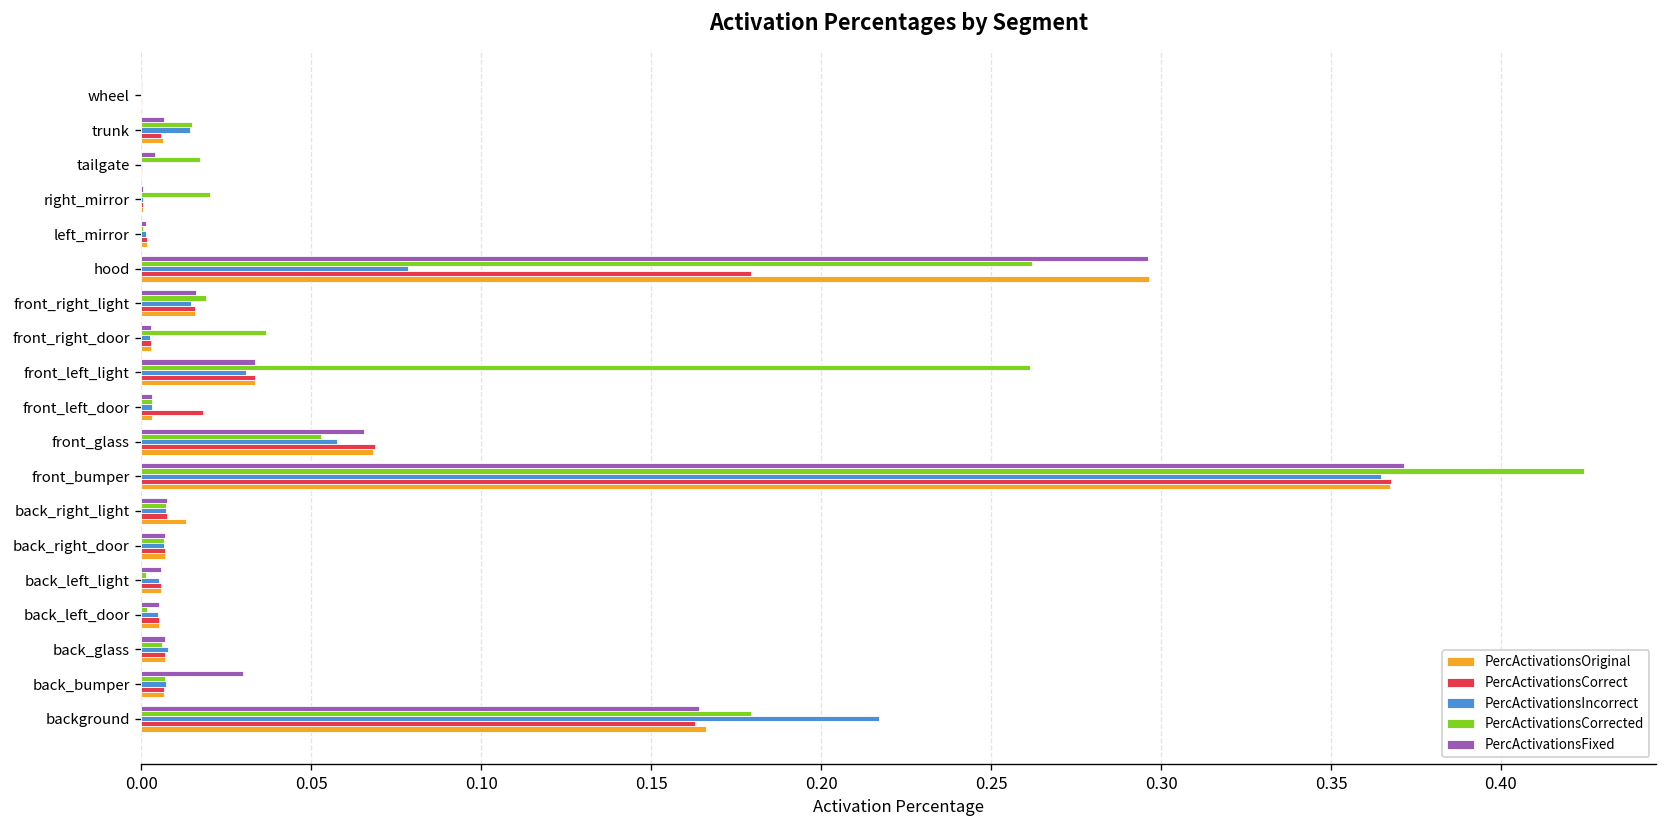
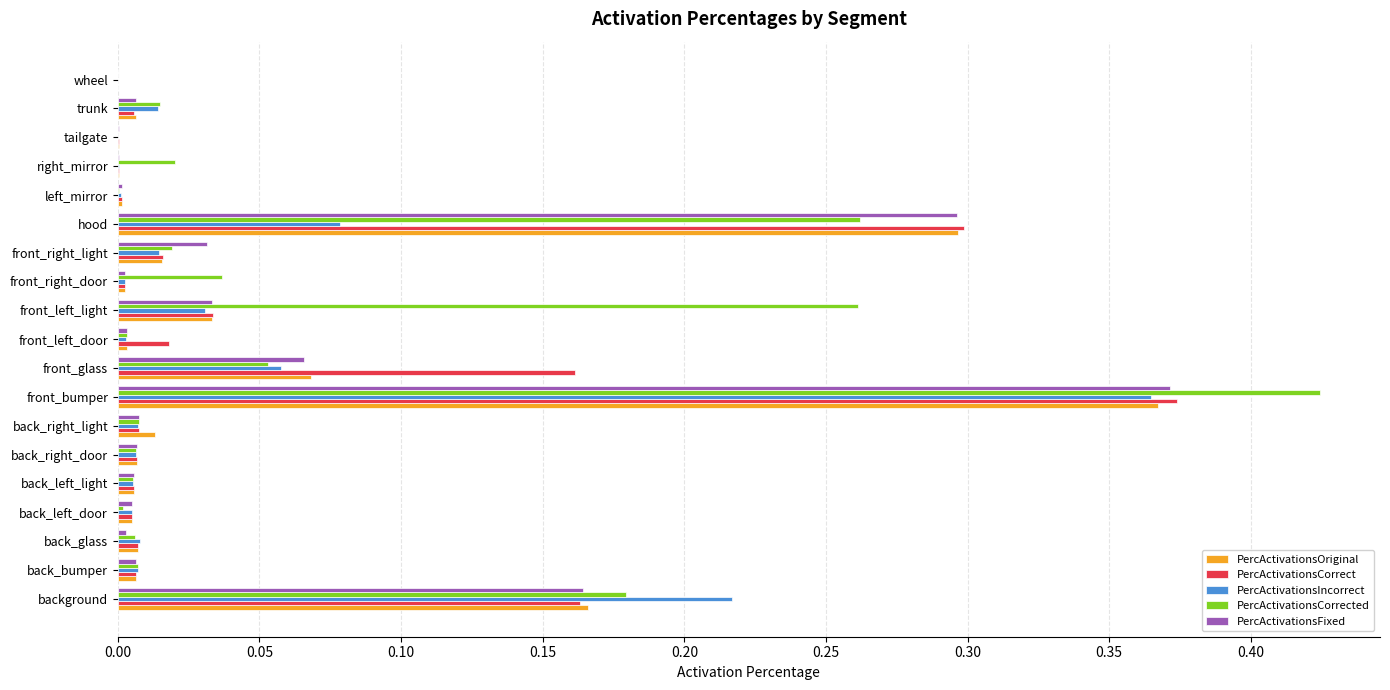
PercActivationsFixed, tailgate: 0.004 -> 0.000
PercActivationsCorrected, tailgate: 0.017 -> 0.000
PercActivationsCorrect, hood: 0.179 -> 0.299
PercActivationsFixed, front_right_light: 0.016 -> 0.031
PercActivationsCorrect, front_glass: 0.069 -> 0.161
PercActivationsCorrect, front_bumper: 0.368 -> 0.374
PercActivationsCorrected, back_left_light: 0.001 -> 0.005
PercActivationsFixed, back_glass: 0.007 -> 0.003
PercActivationsFixed, back_bumper: 0.030 -> 0.007
